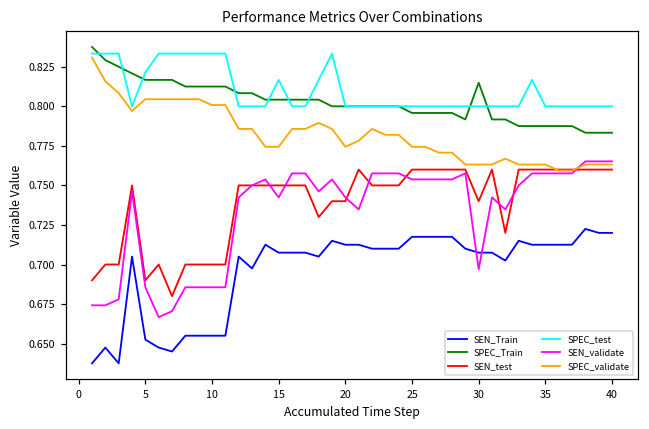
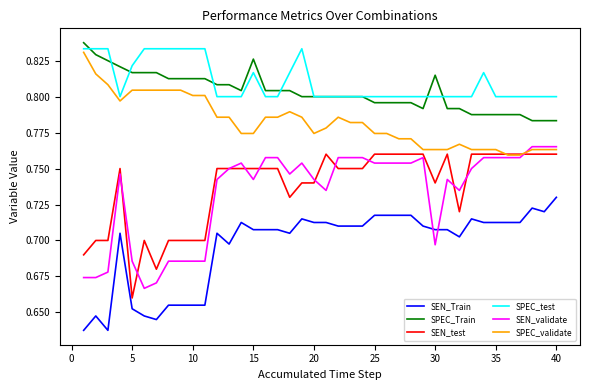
SEN_test, 5: 0.69 -> 0.66
SPEC_Train, 15: 0.804 -> 0.826
SEN_Train, 40: 0.72 -> 0.73
